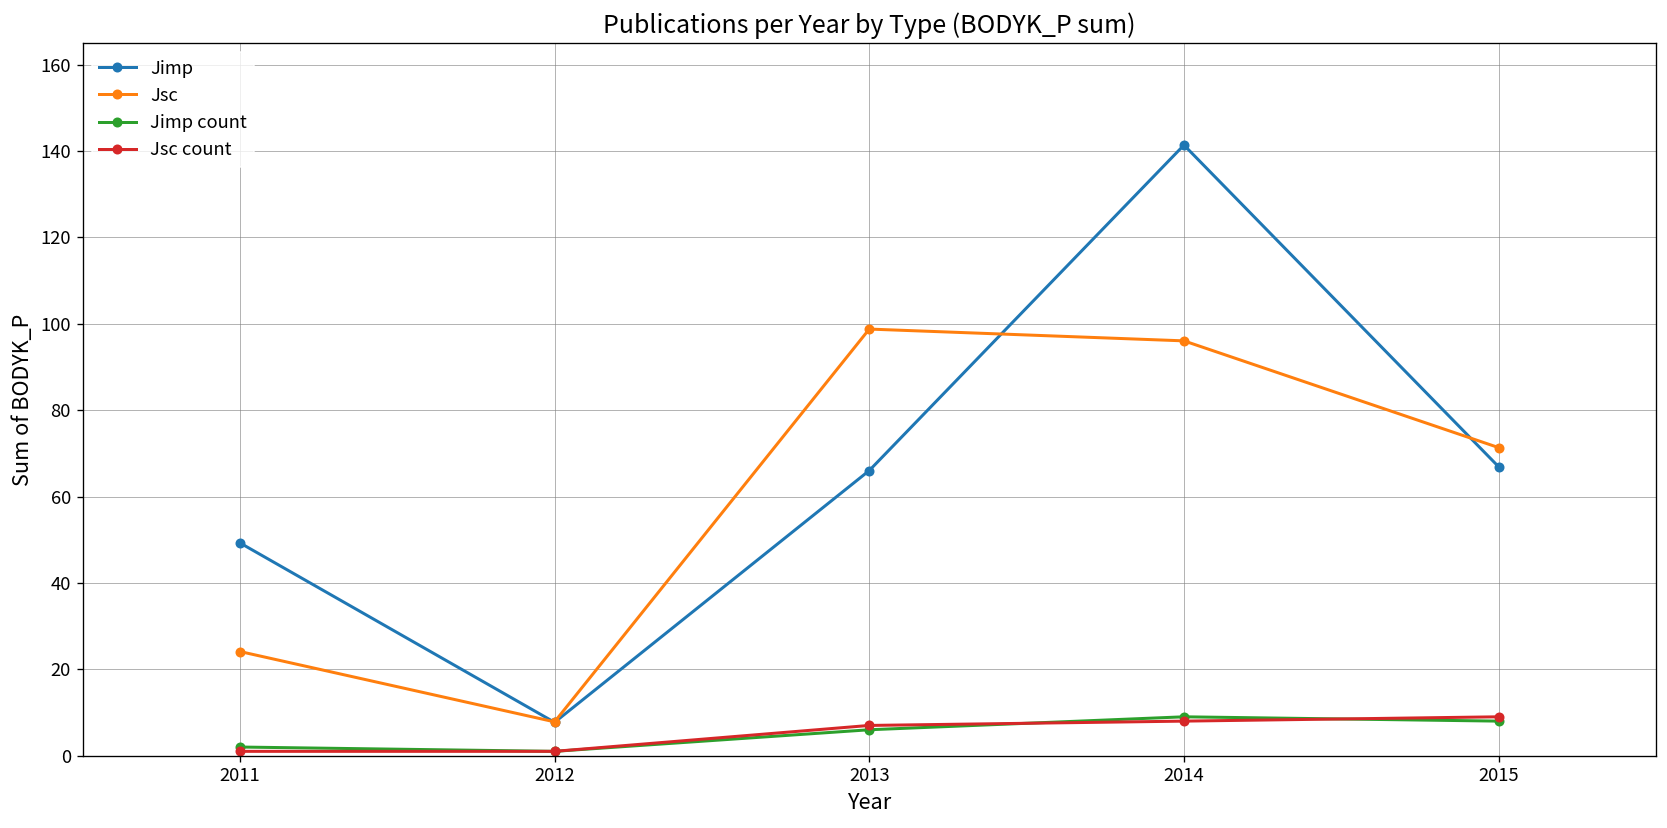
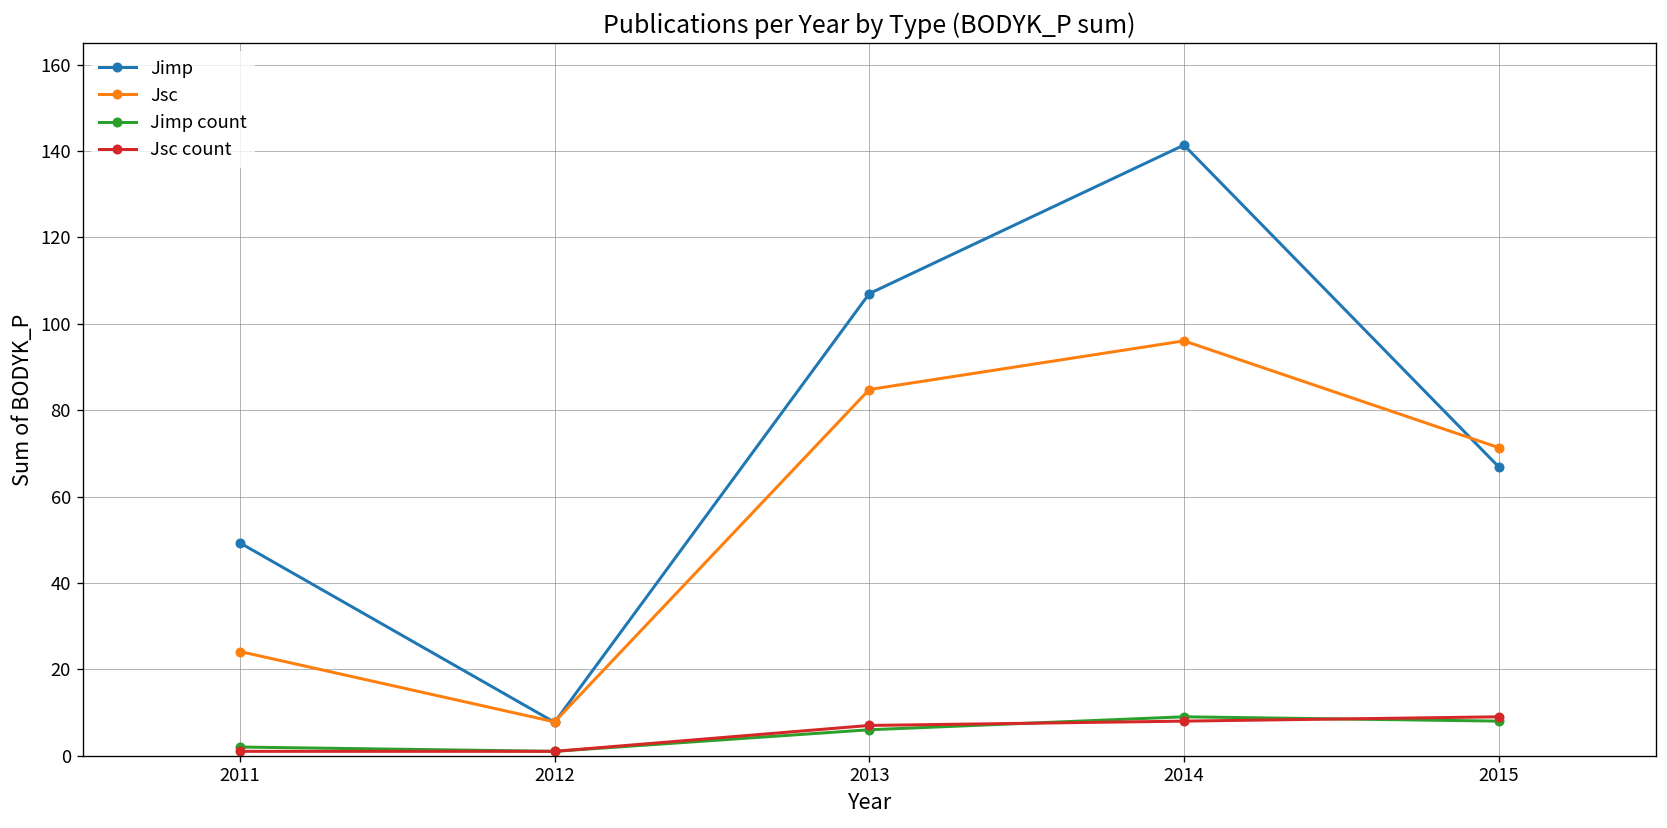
Jimp, 2013: 66 -> 107
Jsc, 2013: 99 -> 85
